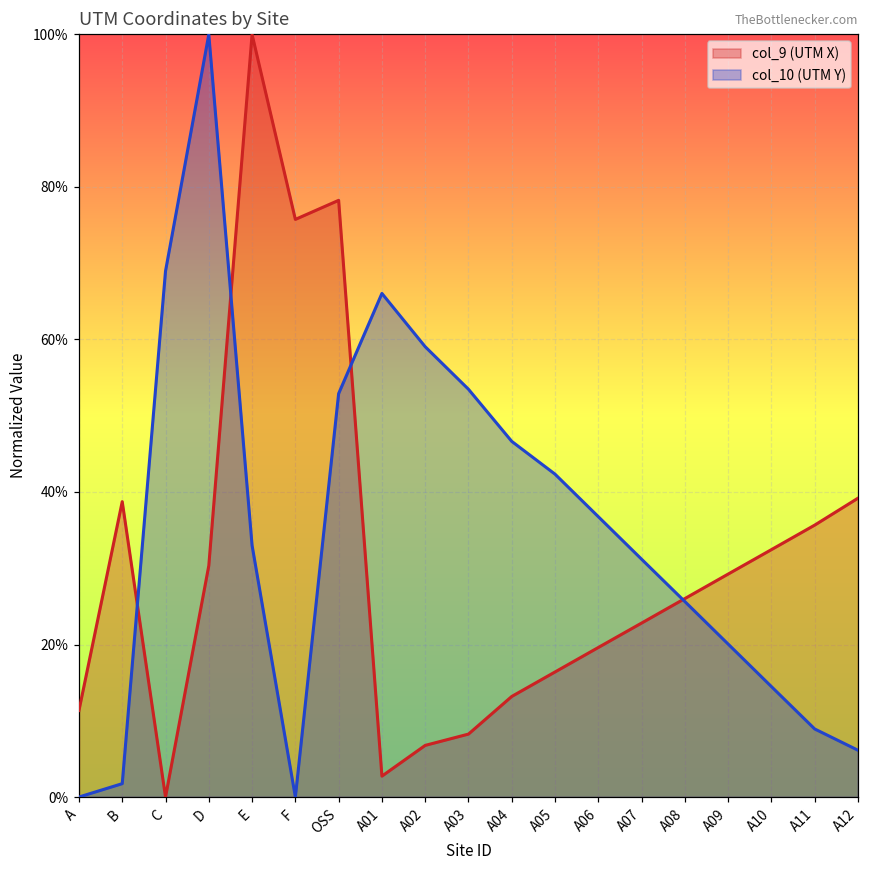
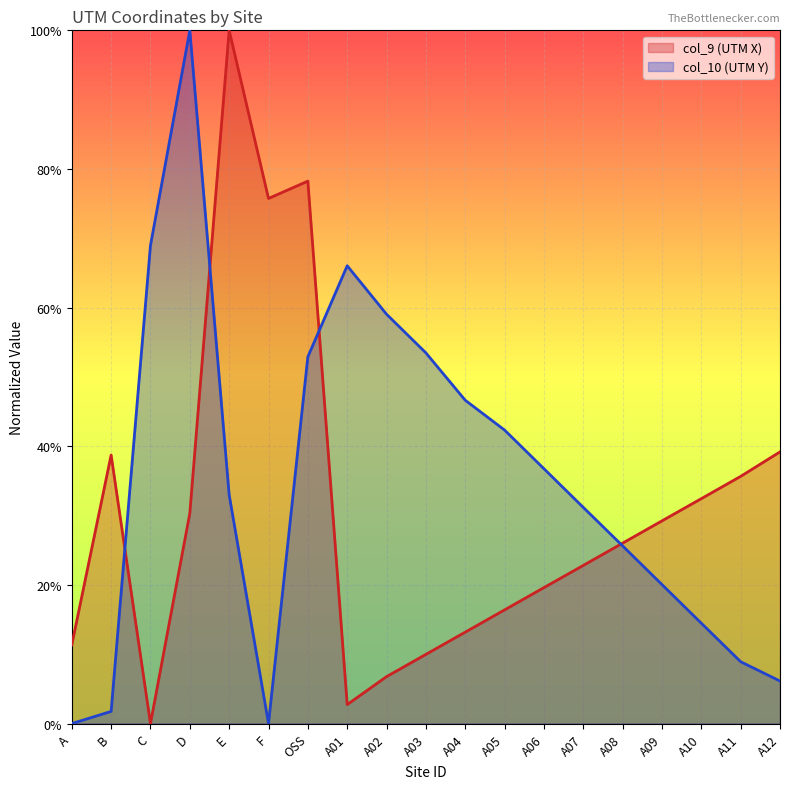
col_9 (UTM X), A03: 8% -> 10%
